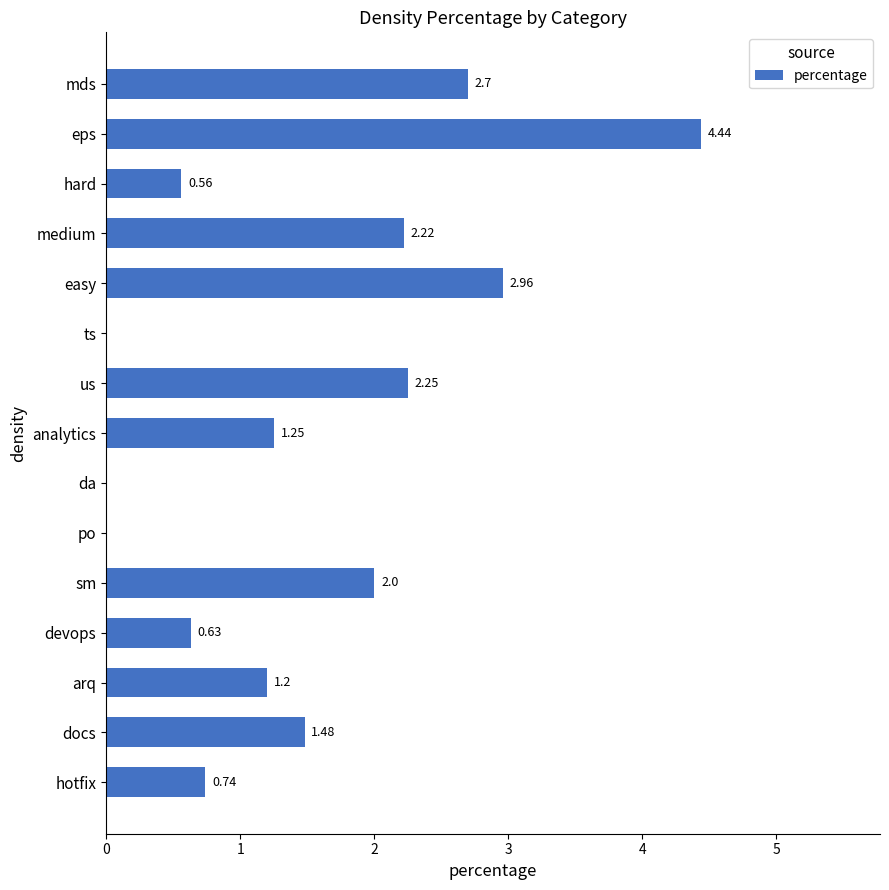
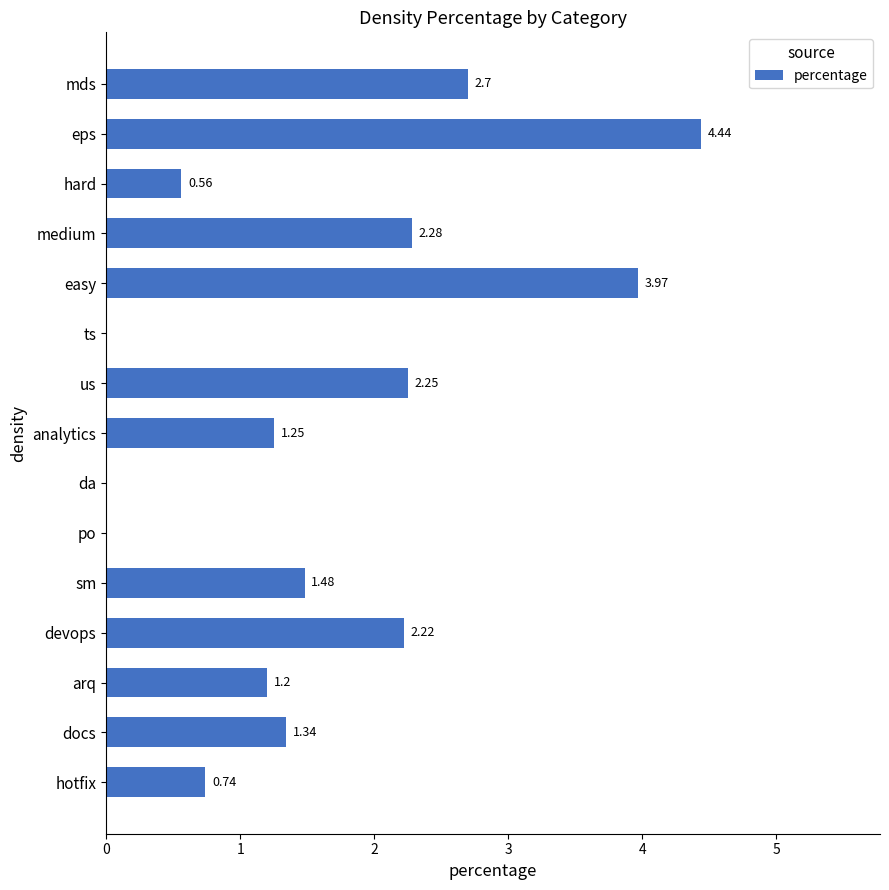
medium: 2.22 -> 2.28
easy: 2.96 -> 3.97
sm: 2.0 -> 1.48
devops: 0.63 -> 2.22
docs: 1.48 -> 1.34
